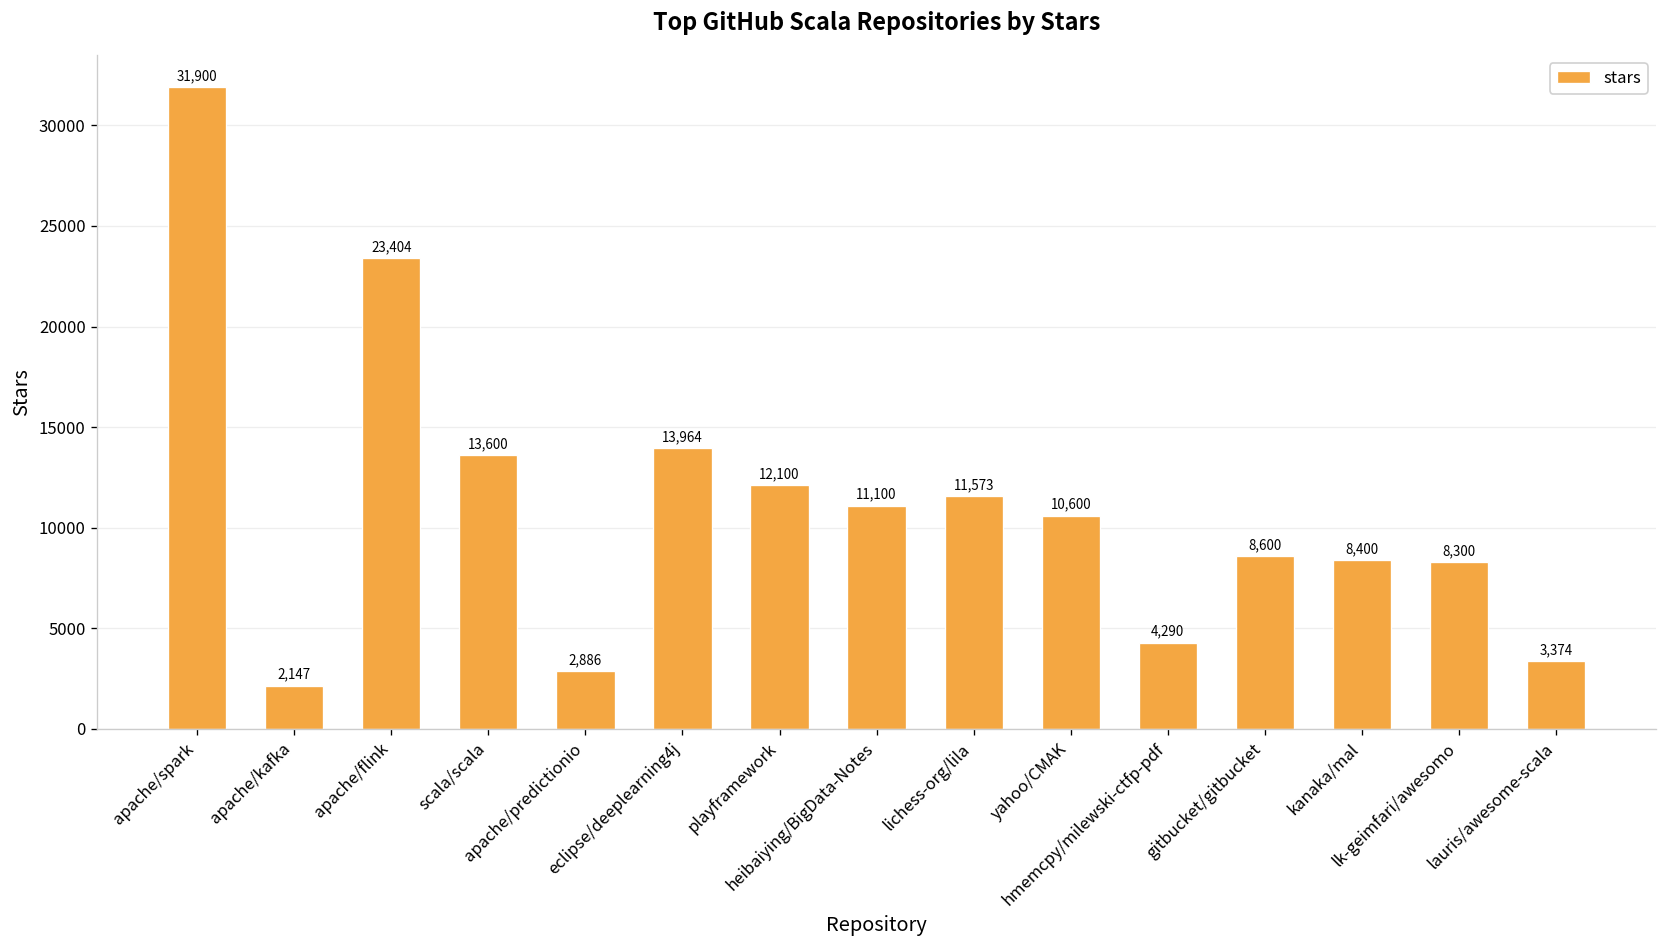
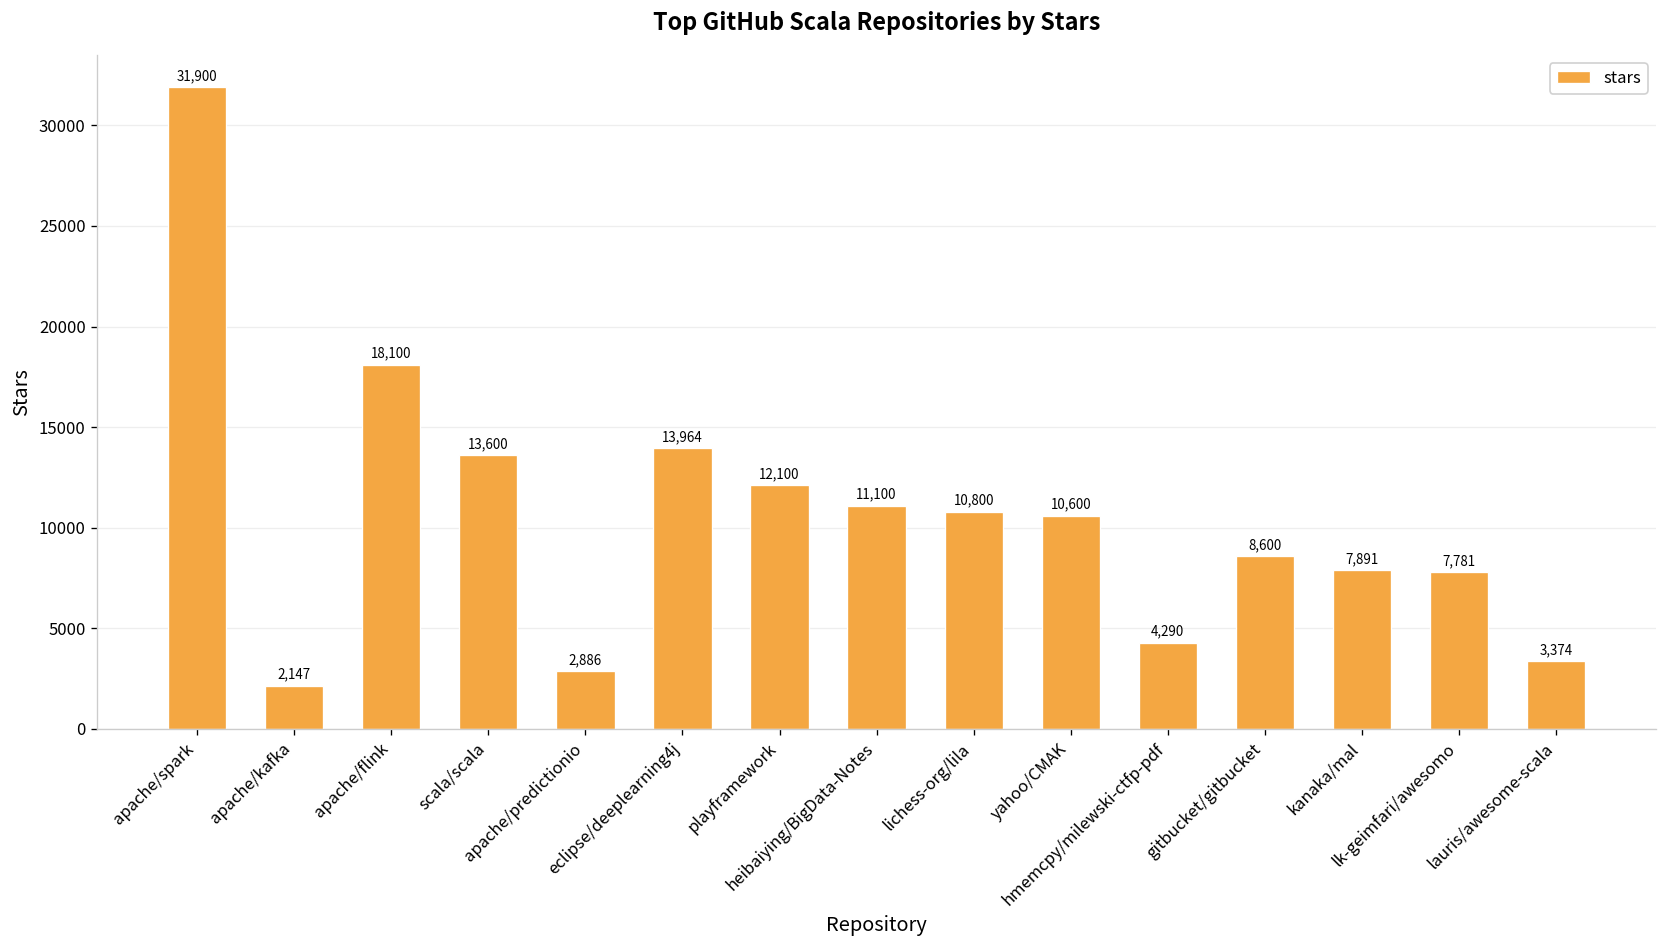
apache/flink: 23,404 -> 18,100
lichess-org/lila: 11,573 -> 10,800
kanaka/mal: 8,400 -> 7,891
lk-geimfari/awesomo: 8,300 -> 7,781
